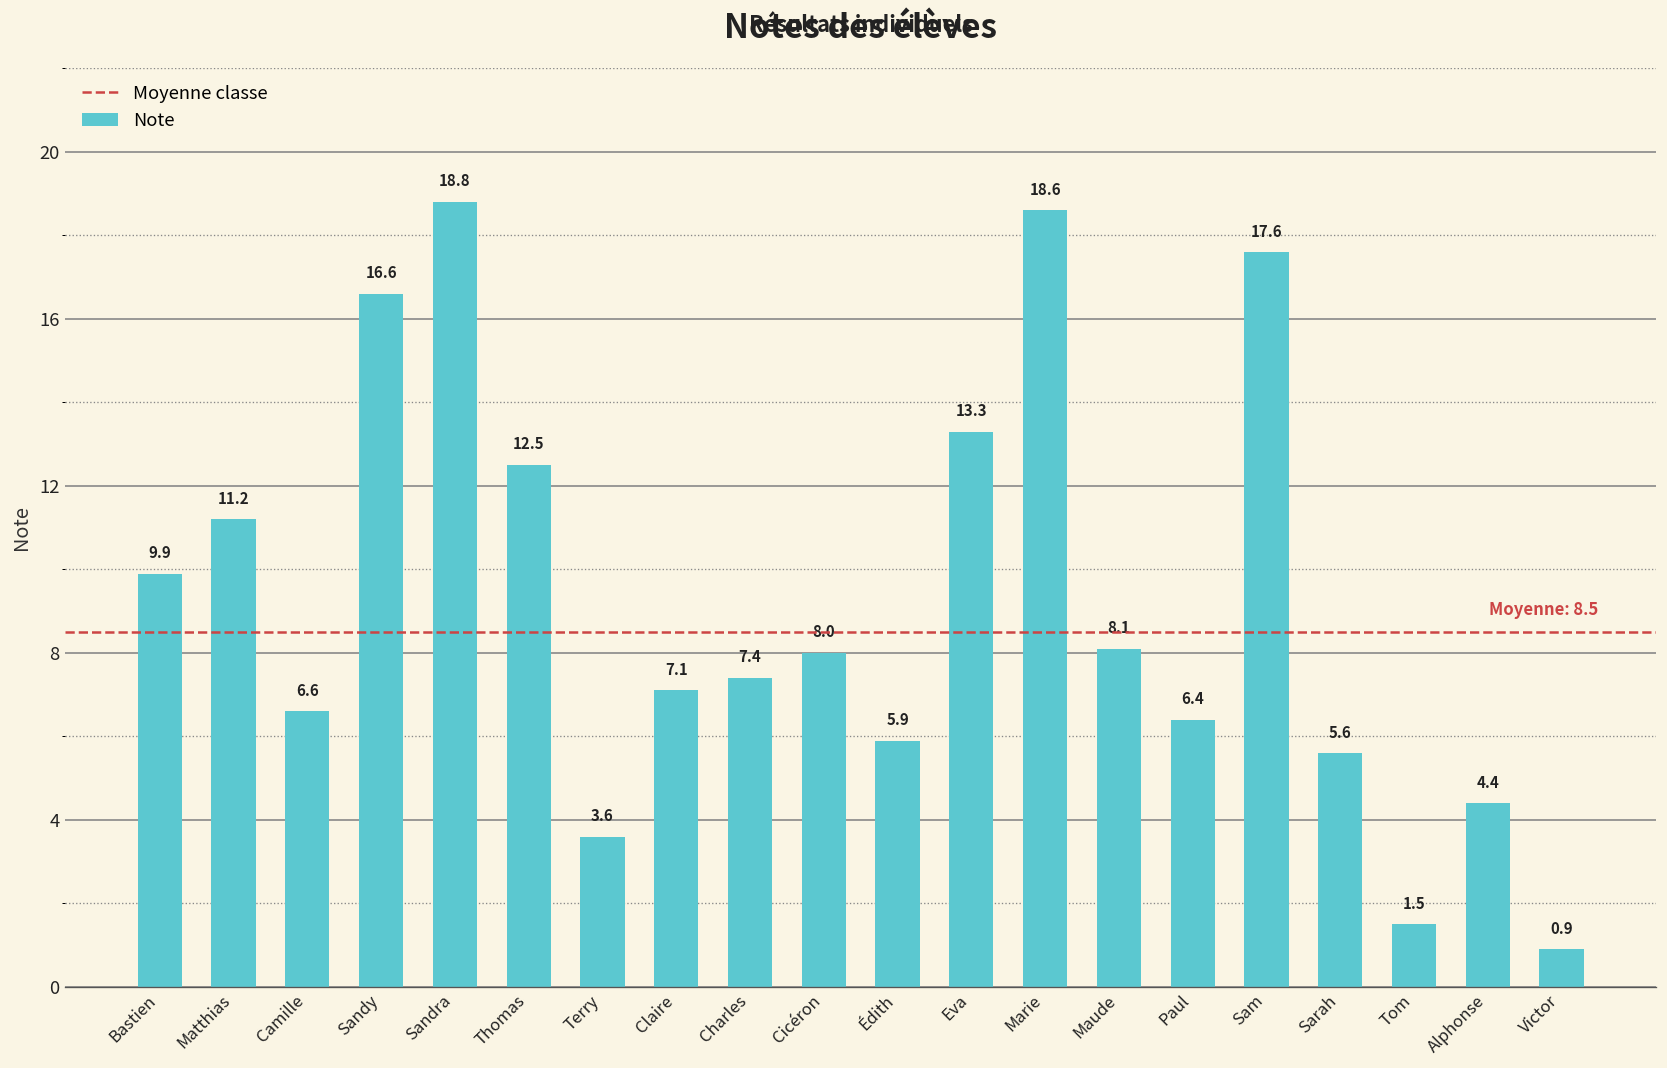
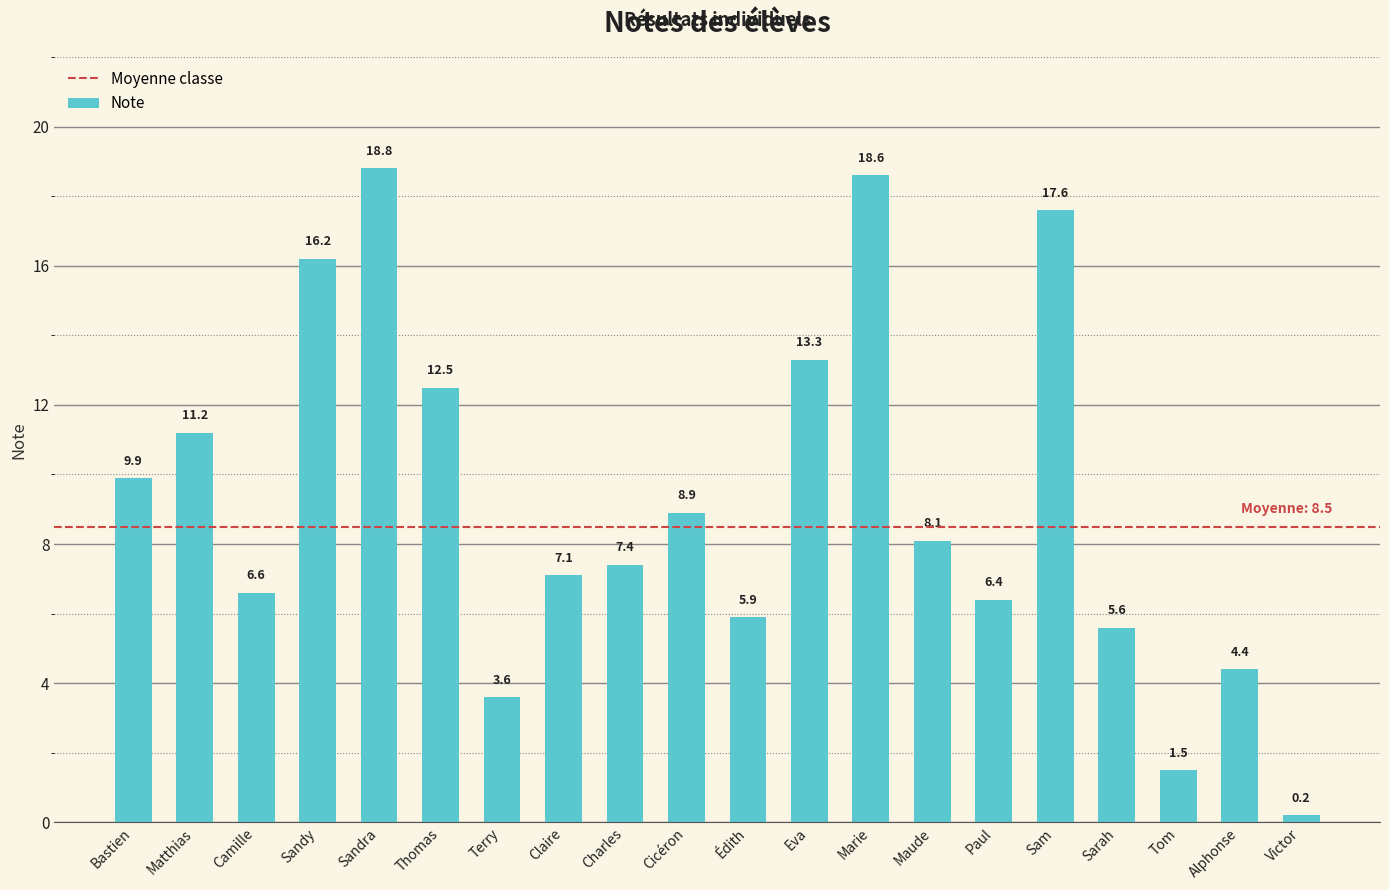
Sandy: 16.6 -> 16.2
Cicéron: 8.0 -> 8.9
Victor: 0.9 -> 0.2
